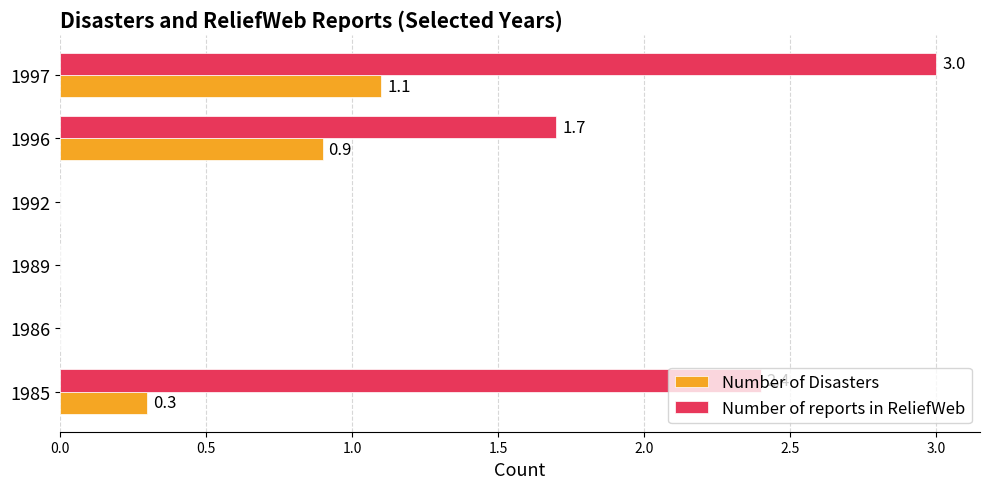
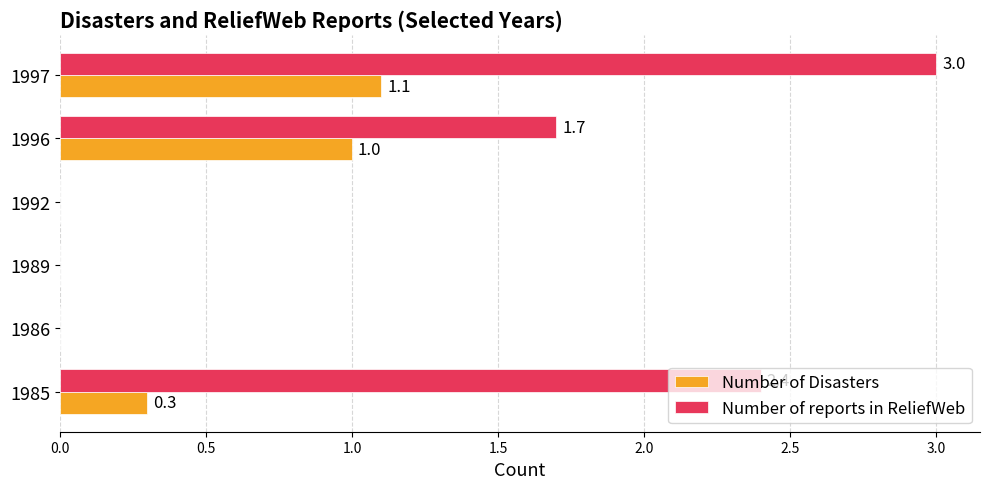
Number of Disasters, 1996: 0.9 -> 1.0
